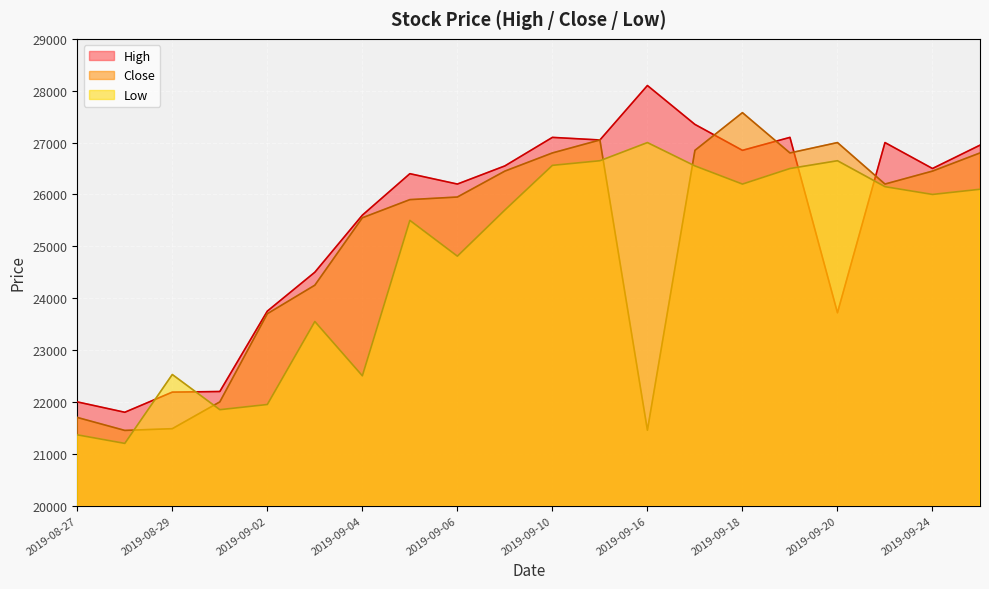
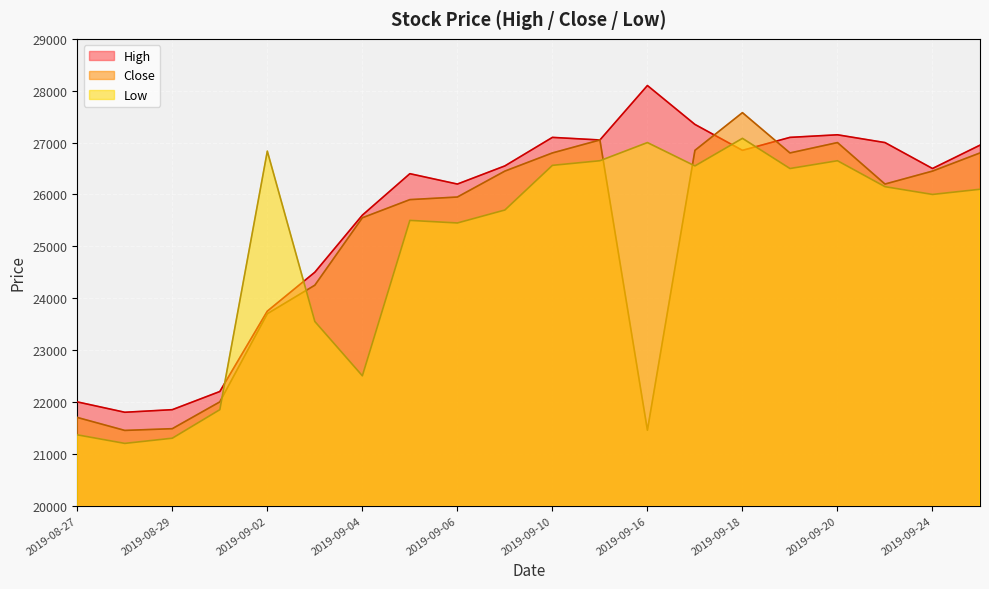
High, 2019-08-29: 22200 -> 21900
Low, 2019-08-29: 22500 -> 21300
Low, 2019-09-02: 22000 -> 26800
Low, 2019-09-06: 24800 -> 25500
Low, 2019-09-18: 26200 -> 27100
High, 2019-09-20: 23700 -> 27200
